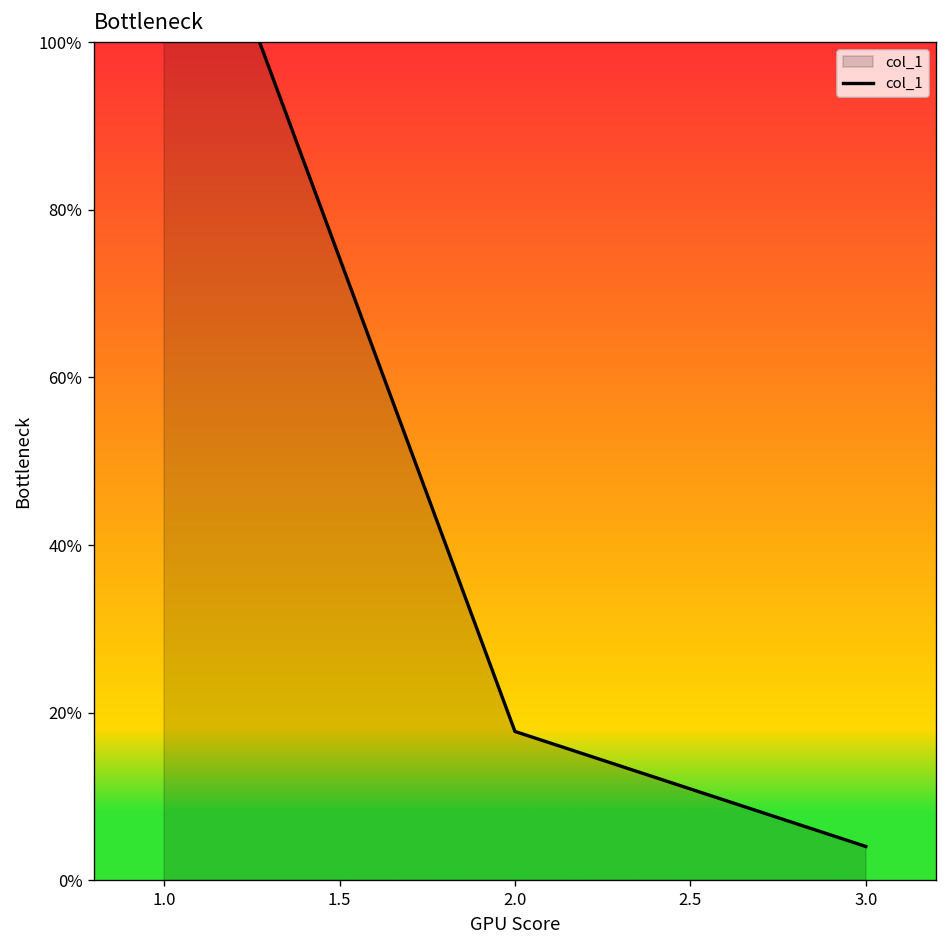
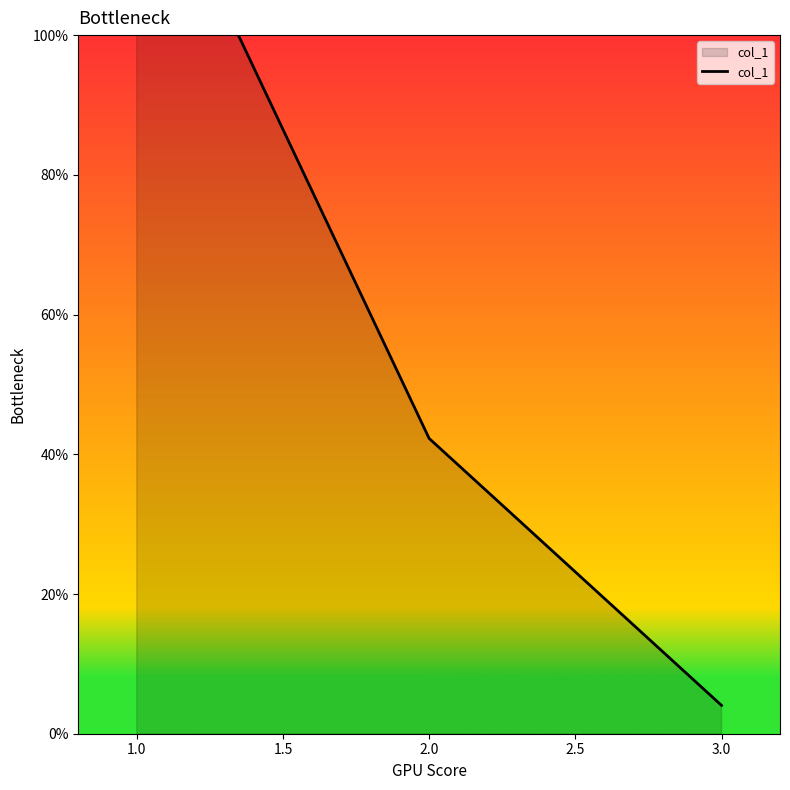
2.0: 18% -> 42%
